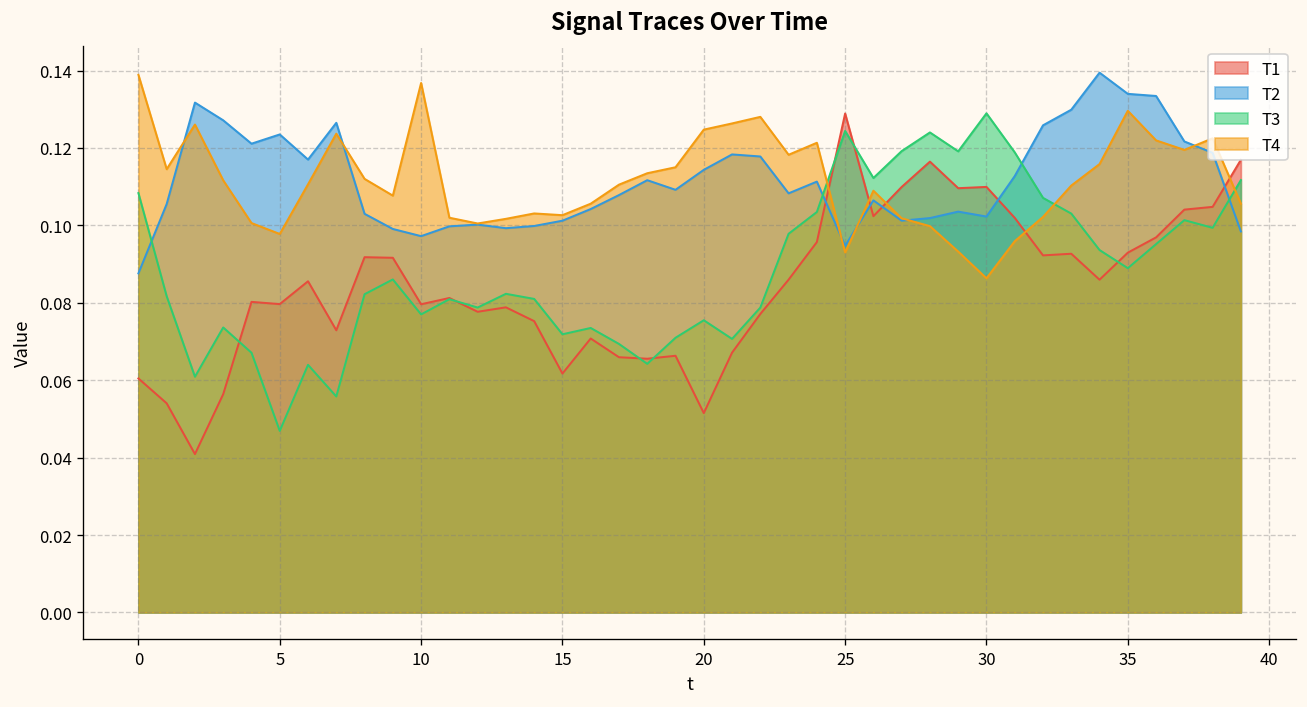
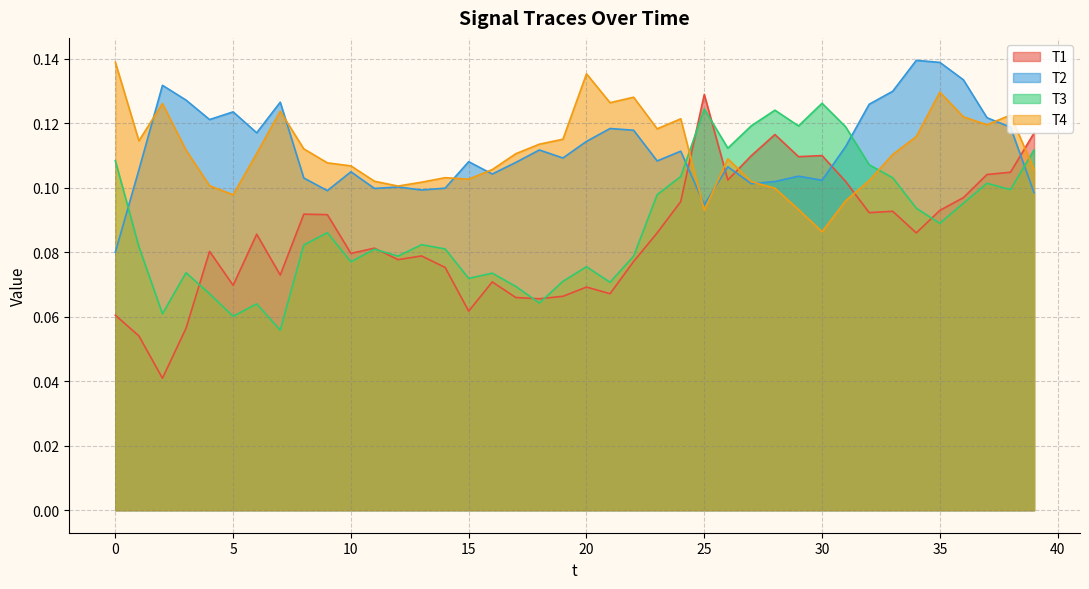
T2, 0: 0.088 -> 0.080
T1, 5: 0.080 -> 0.070
T3, 5: 0.047 -> 0.060
T2, 10: 0.097 -> 0.105
T4, 10: 0.137 -> 0.107
T2, 15: 0.101 -> 0.108
T1, 20: 0.052 -> 0.069
T4, 20: 0.125 -> 0.135
T3, 30: 0.129 -> 0.126
T2, 35: 0.134 -> 0.139
